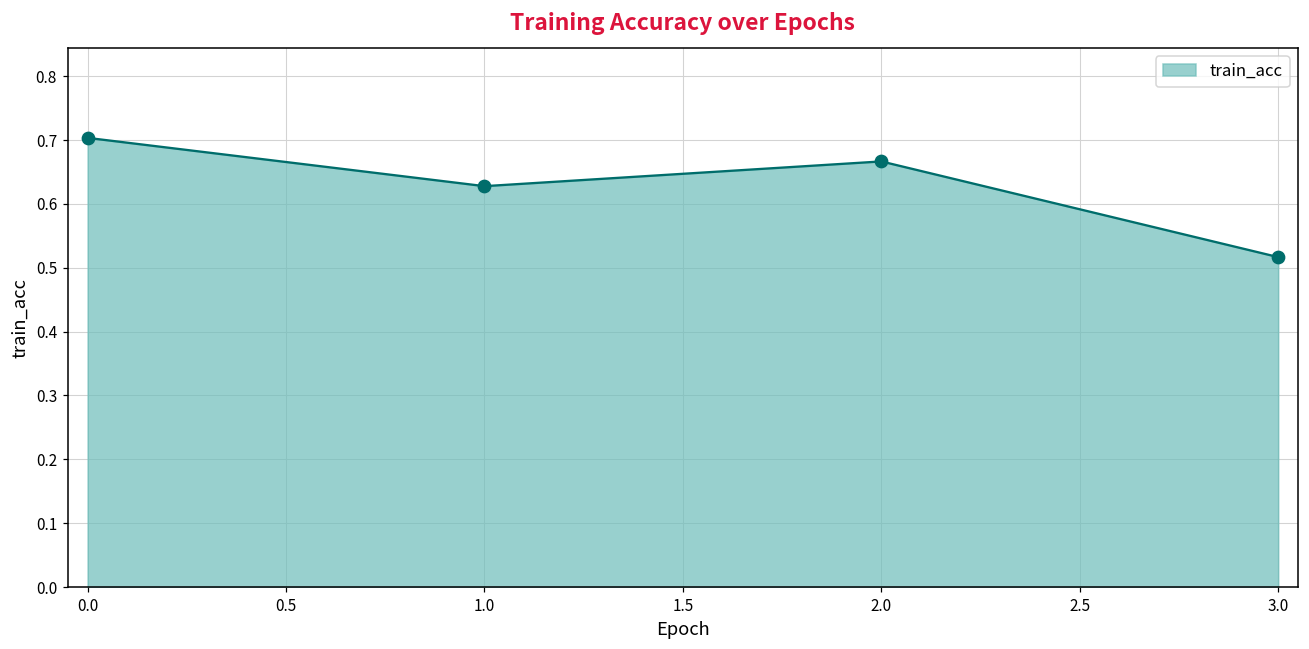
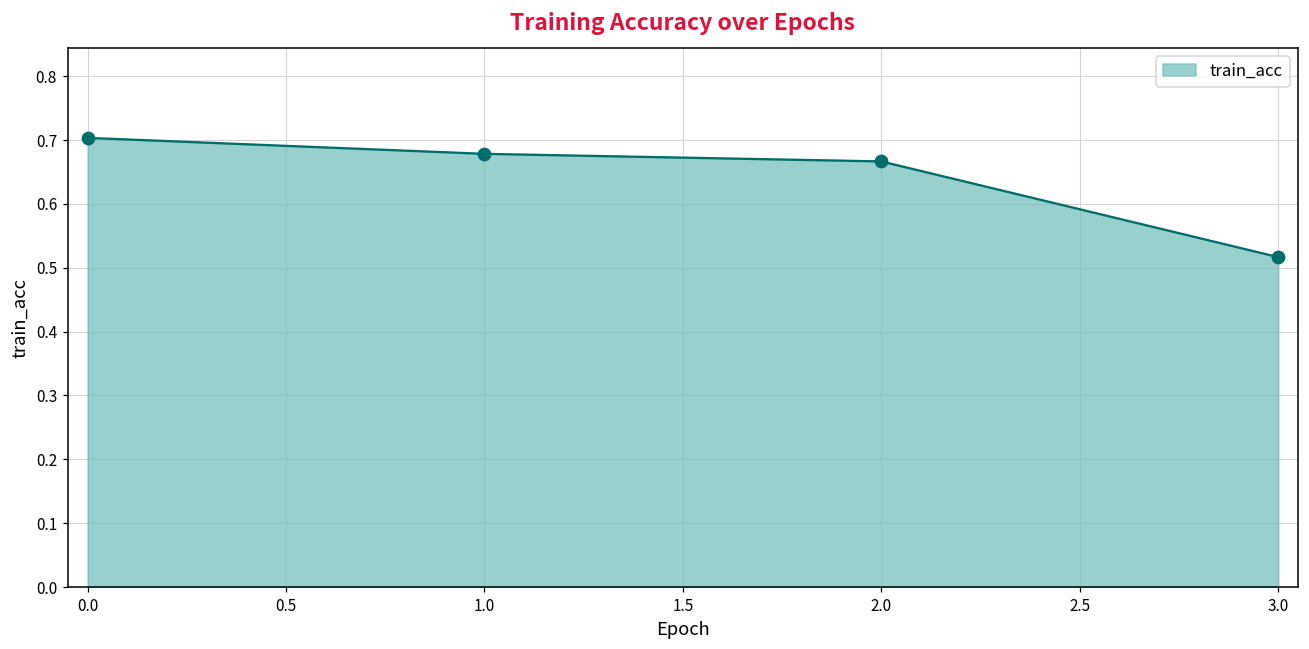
1.0: 0.63 -> 0.68
